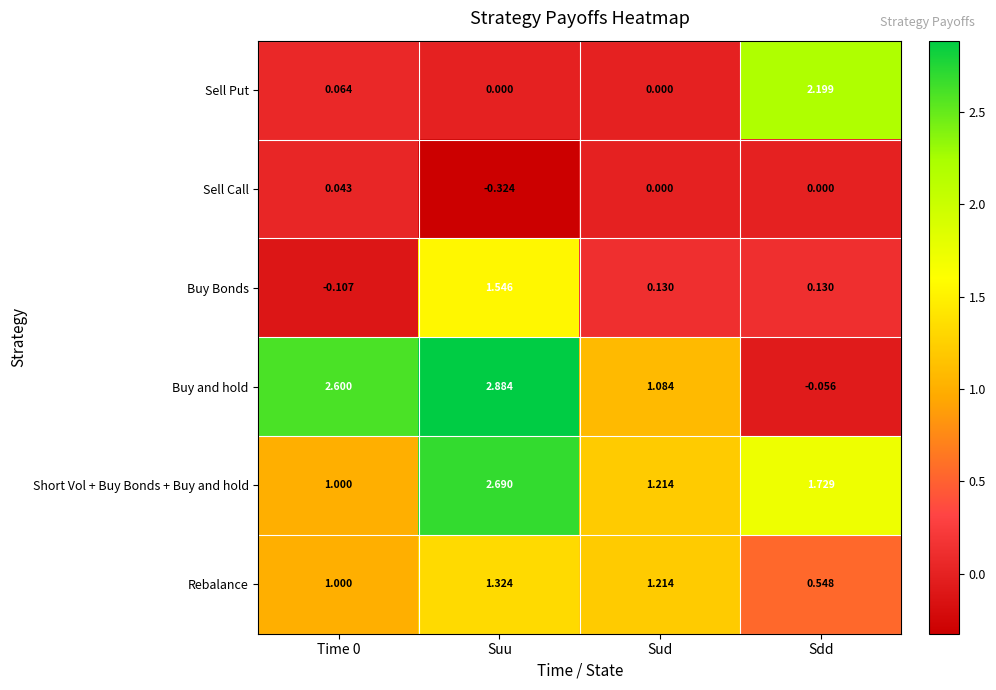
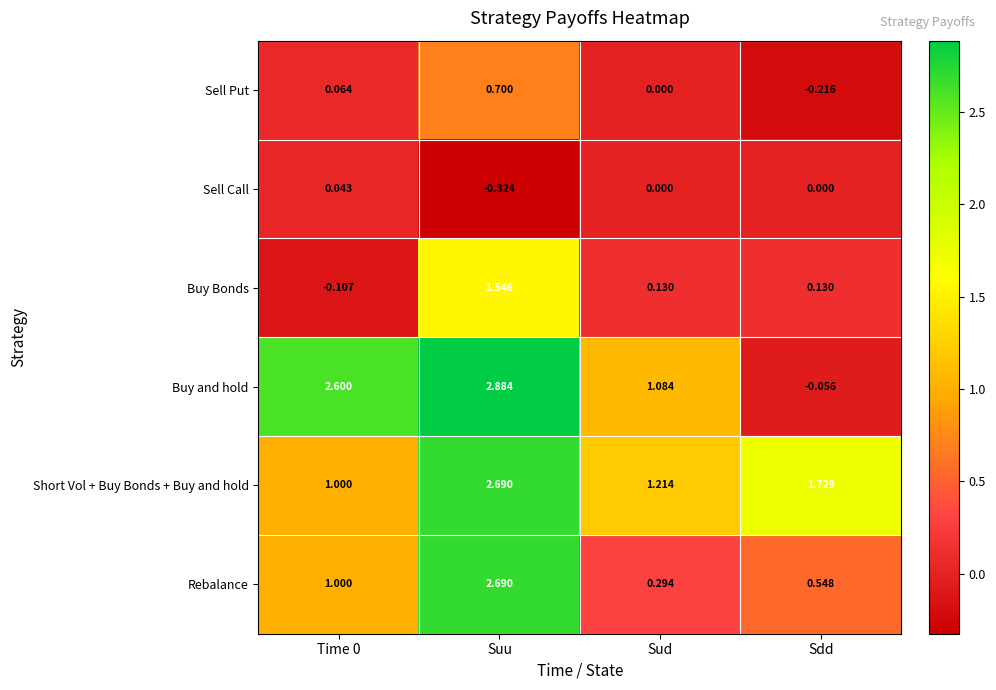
Sell Put, Suu: 0.000 -> 0.700
Sell Put, Sdd: 2.199 -> -0.216
Rebalance, Suu: 1.324 -> 2.690
Rebalance, Sud: 1.214 -> 0.294
